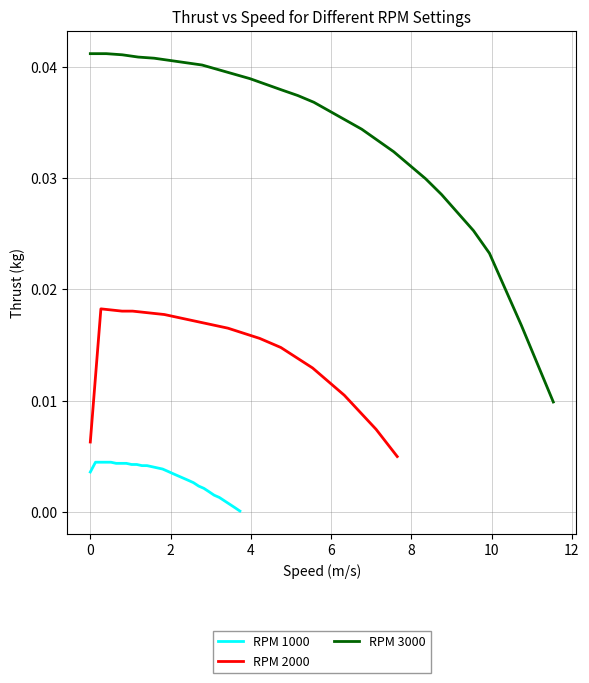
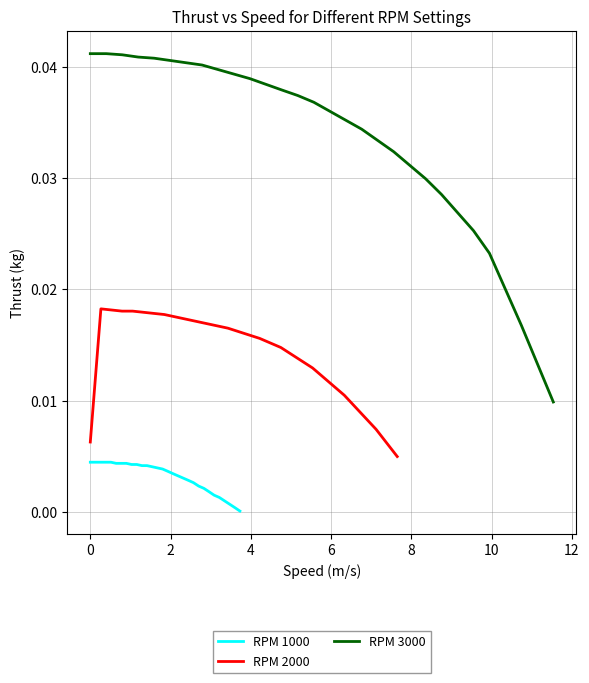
RPM 1000, 0: 0.0036 -> 0.0045
